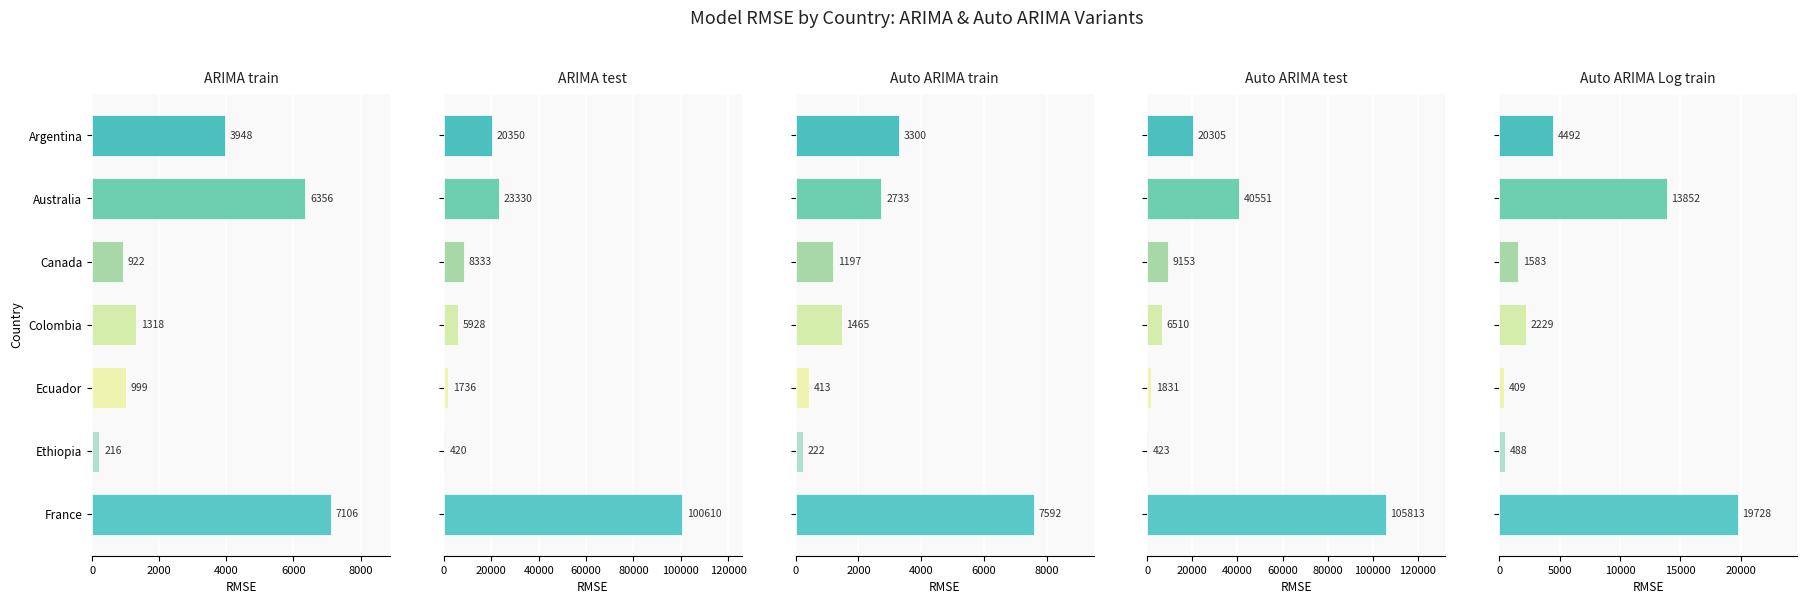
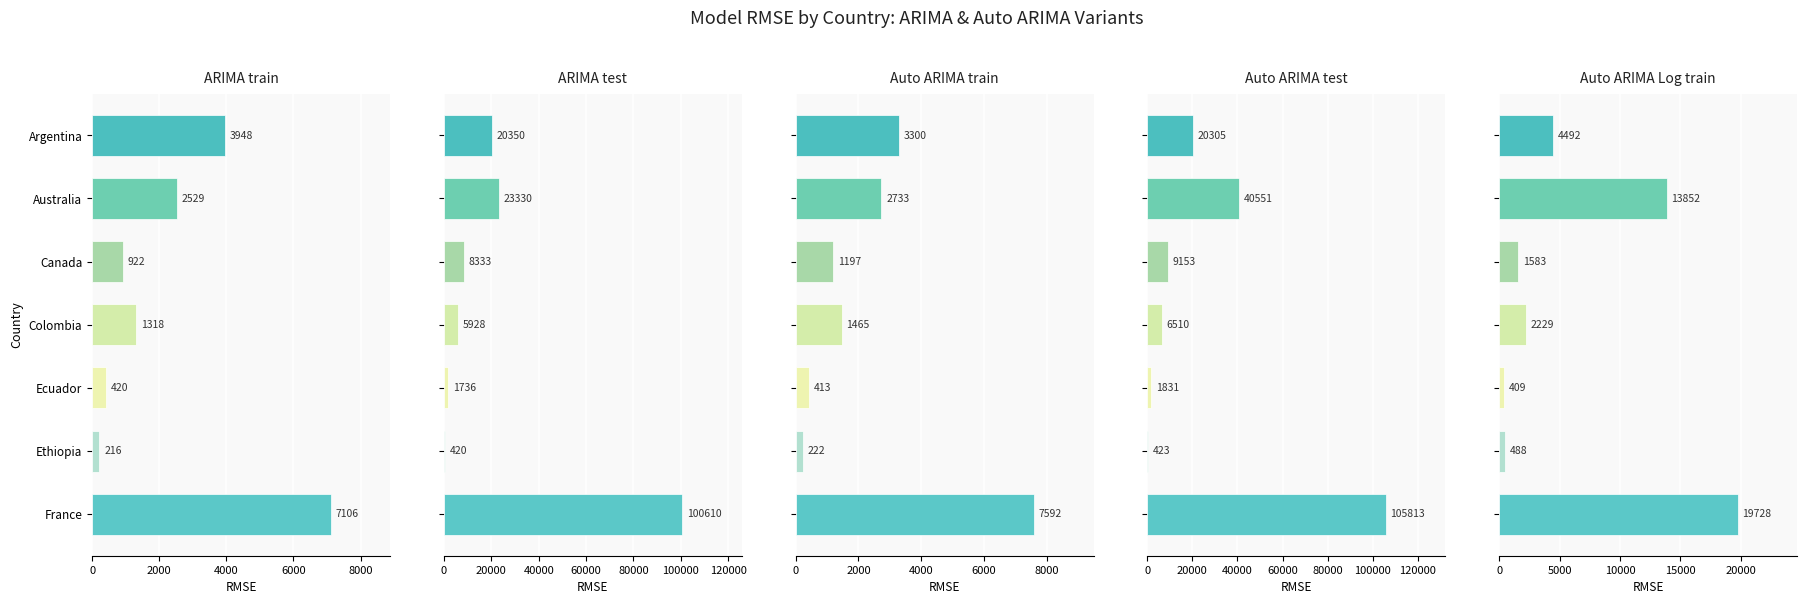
ARIMA train, Australia: 6356 -> 2529
ARIMA train, Ecuador: 999 -> 420
